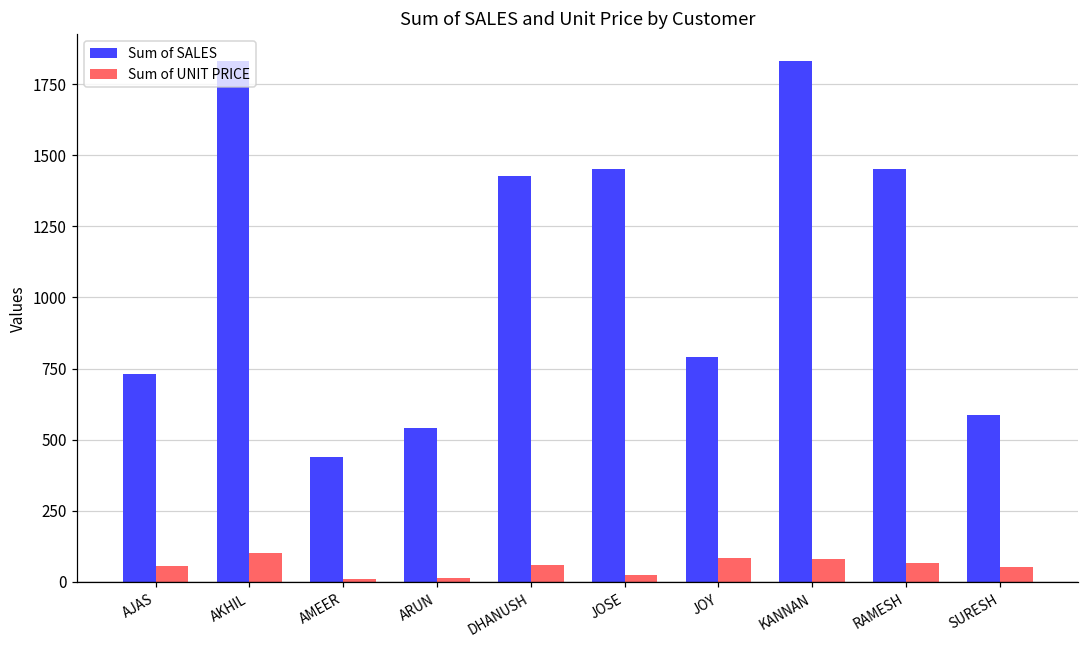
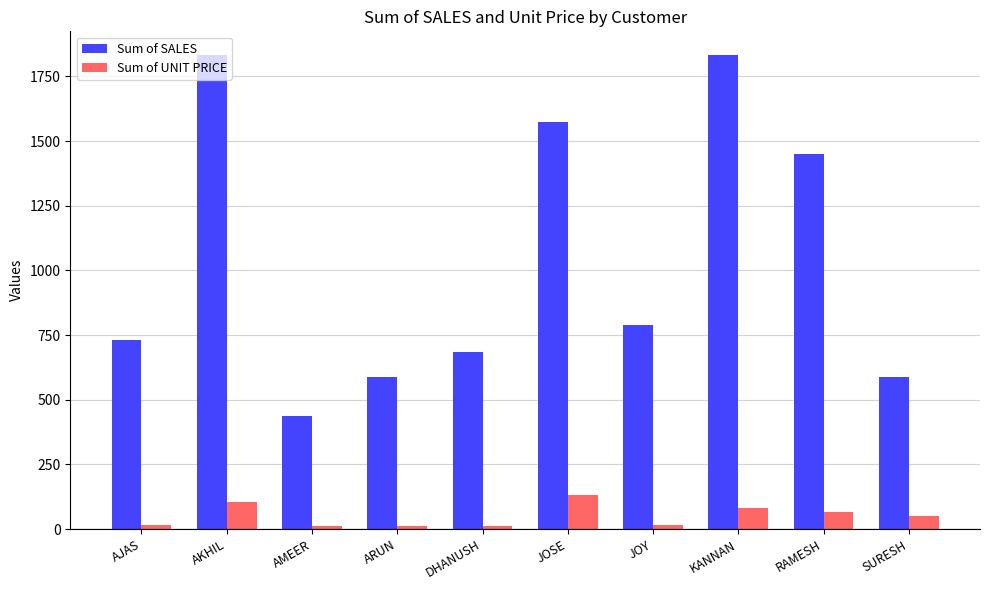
Sum of UNIT PRICE, AJAS: 60 -> 20
Sum of SALES, ARUN: 540 -> 590
Sum of SALES, DHANUSH: 1430 -> 680
Sum of UNIT PRICE, DHANUSH: 60 -> 10
Sum of SALES, JOSE: 1450 -> 1570
Sum of UNIT PRICE, JOSE: 20 -> 130
Sum of UNIT PRICE, JOY: 80 -> 20
